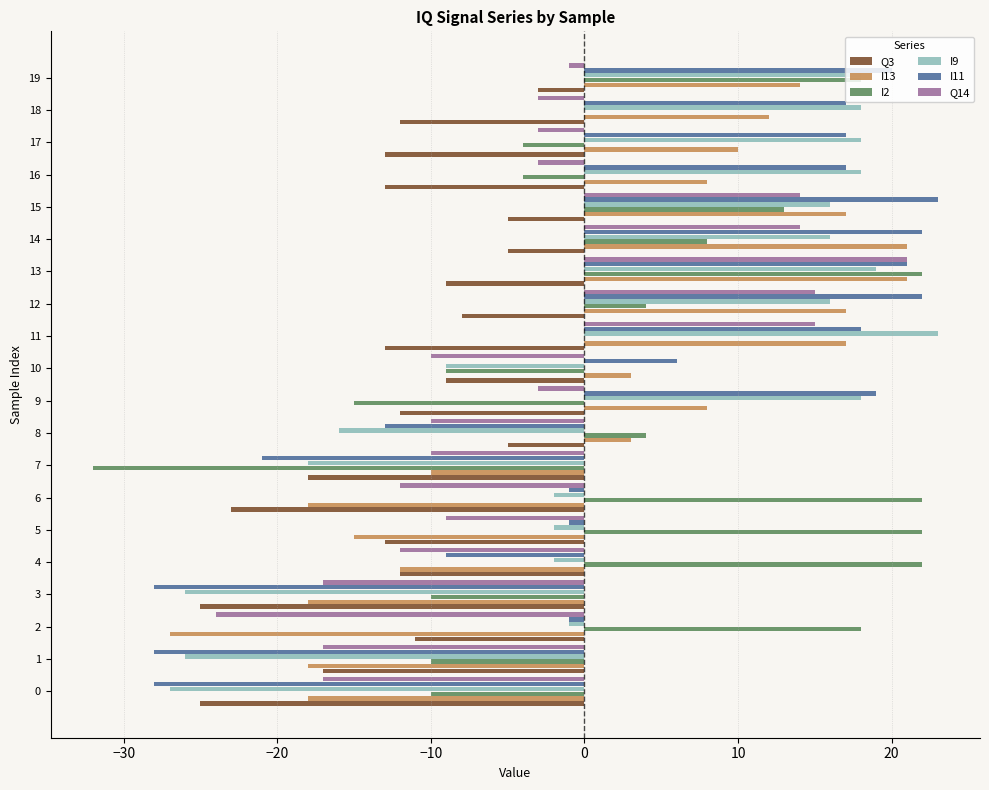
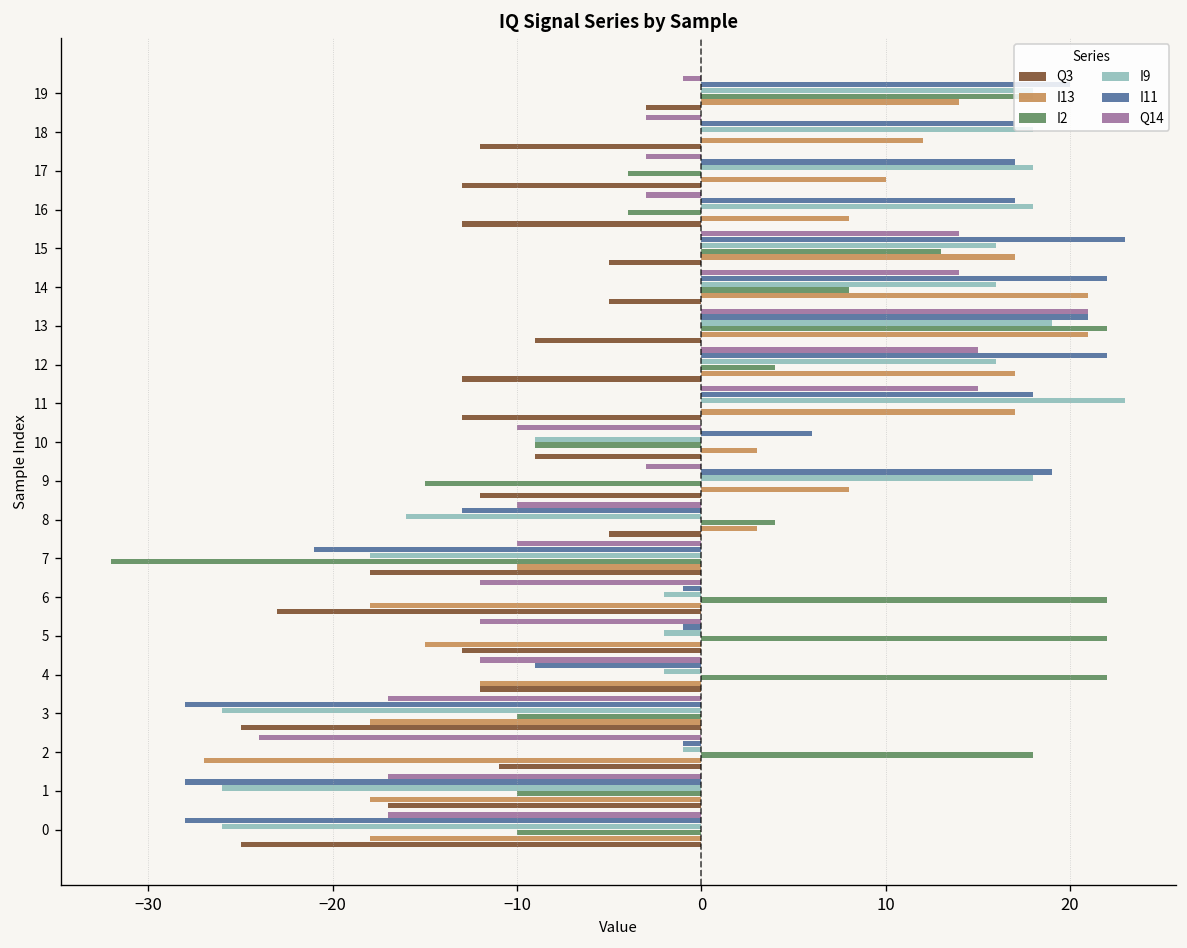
Q3, 12: -8 -> -13
Q14, 5: -9 -> -12
I9, 0: -27 -> -26
